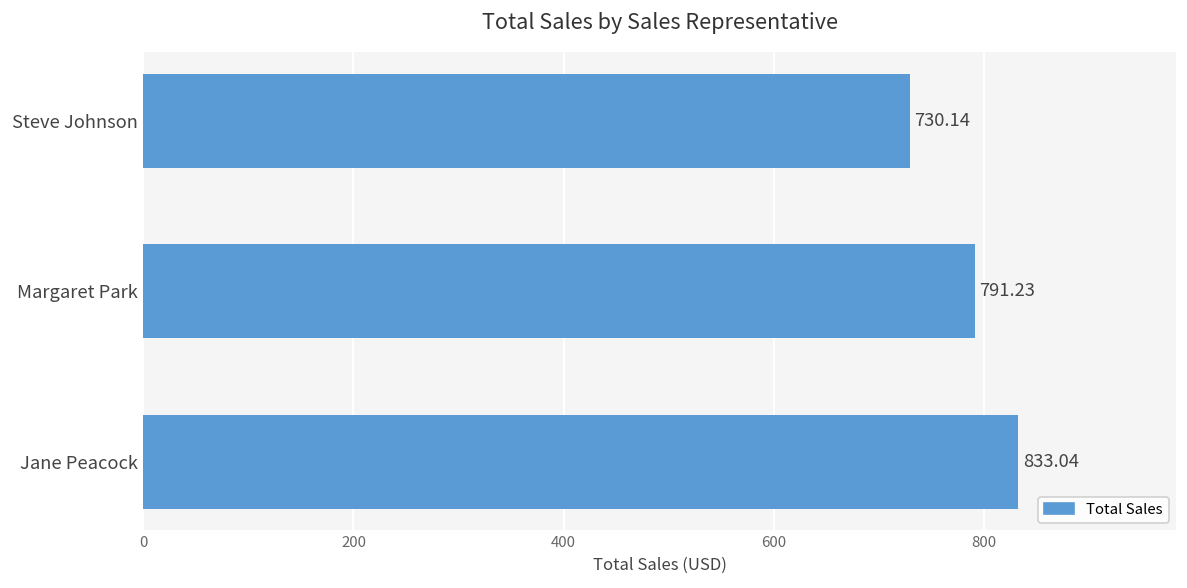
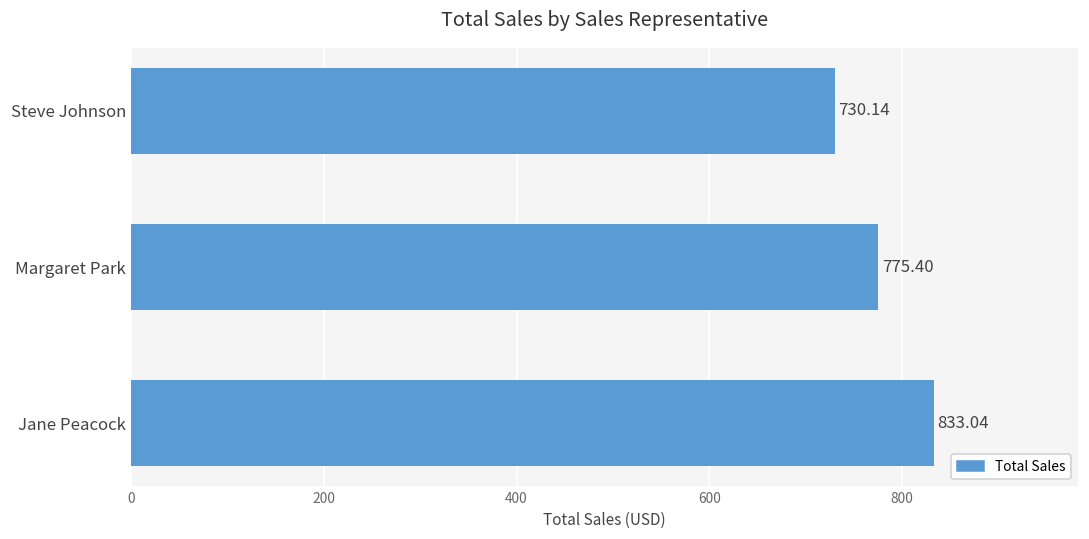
Margaret Park: 791.23 -> 775.40
